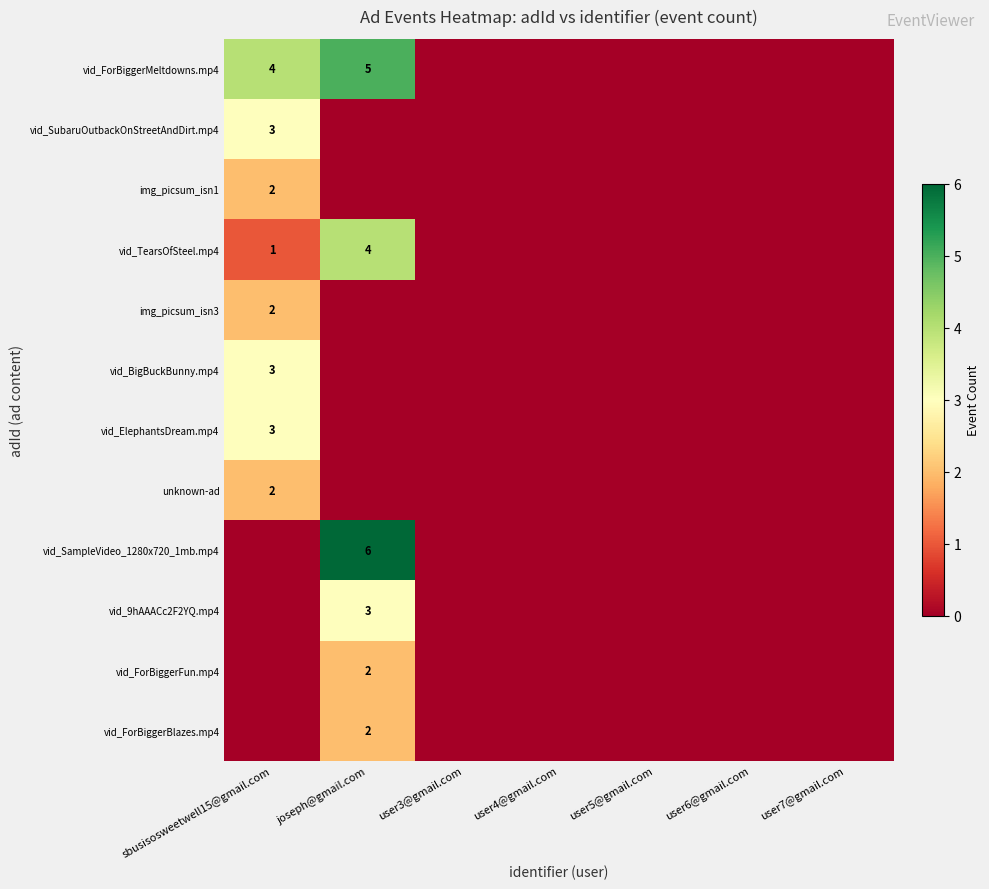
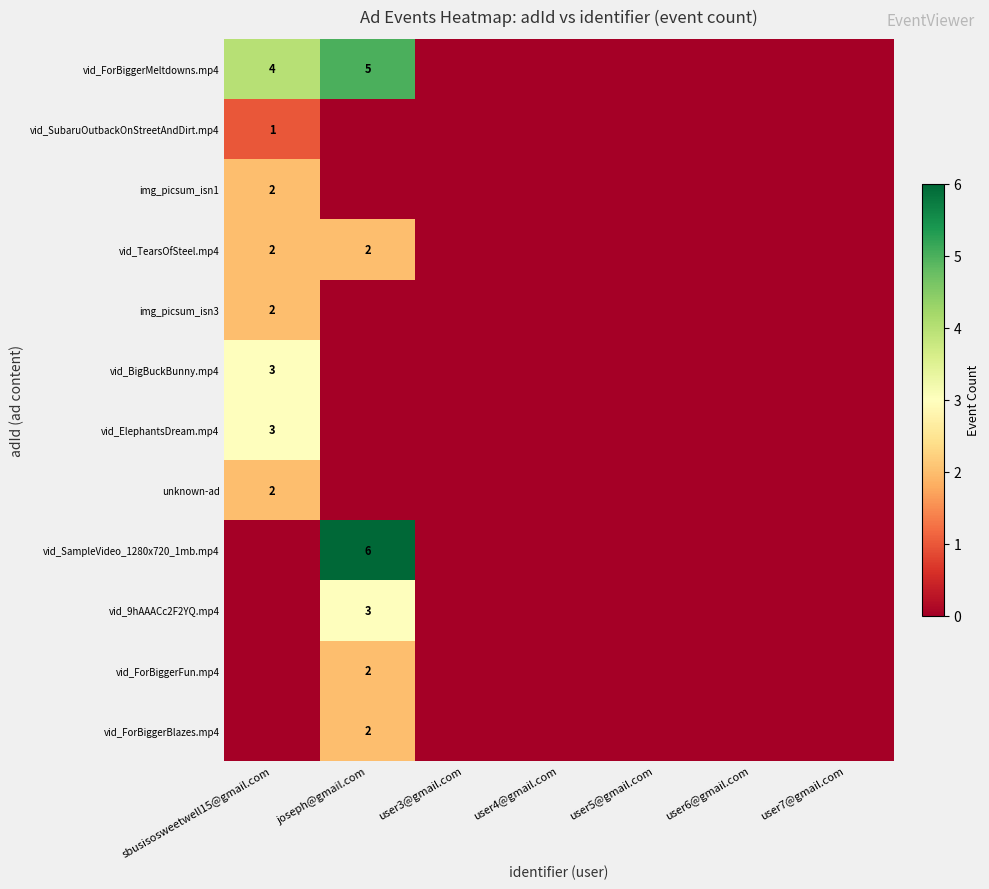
vid_SubaruOutbackOnStreetAndDirt.mp4, sbusisosweetwell15@gmail.com: 3 -> 1
vid_TearsOfSteel.mp4, sbusisosweetwell15@gmail.com: 1 -> 2
vid_TearsOfSteel.mp4, joseph@gmail.com: 4 -> 2
